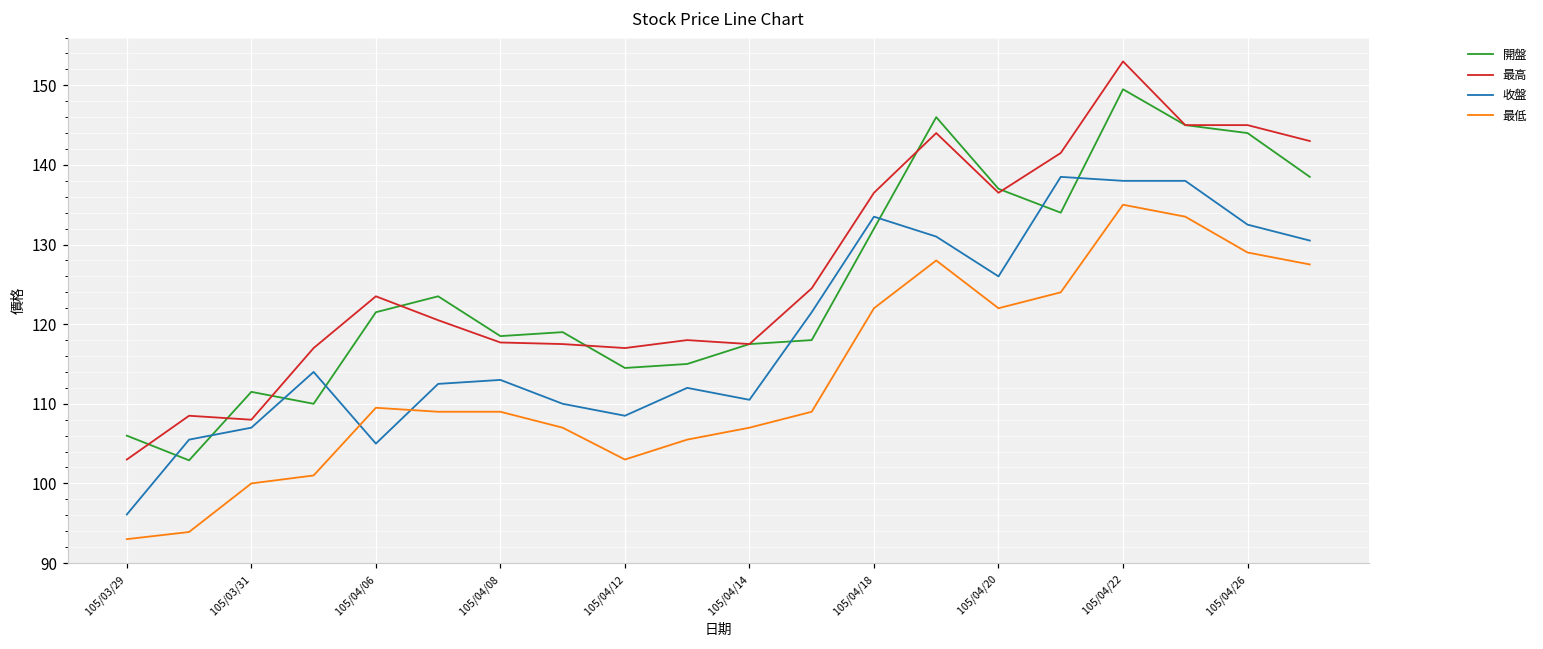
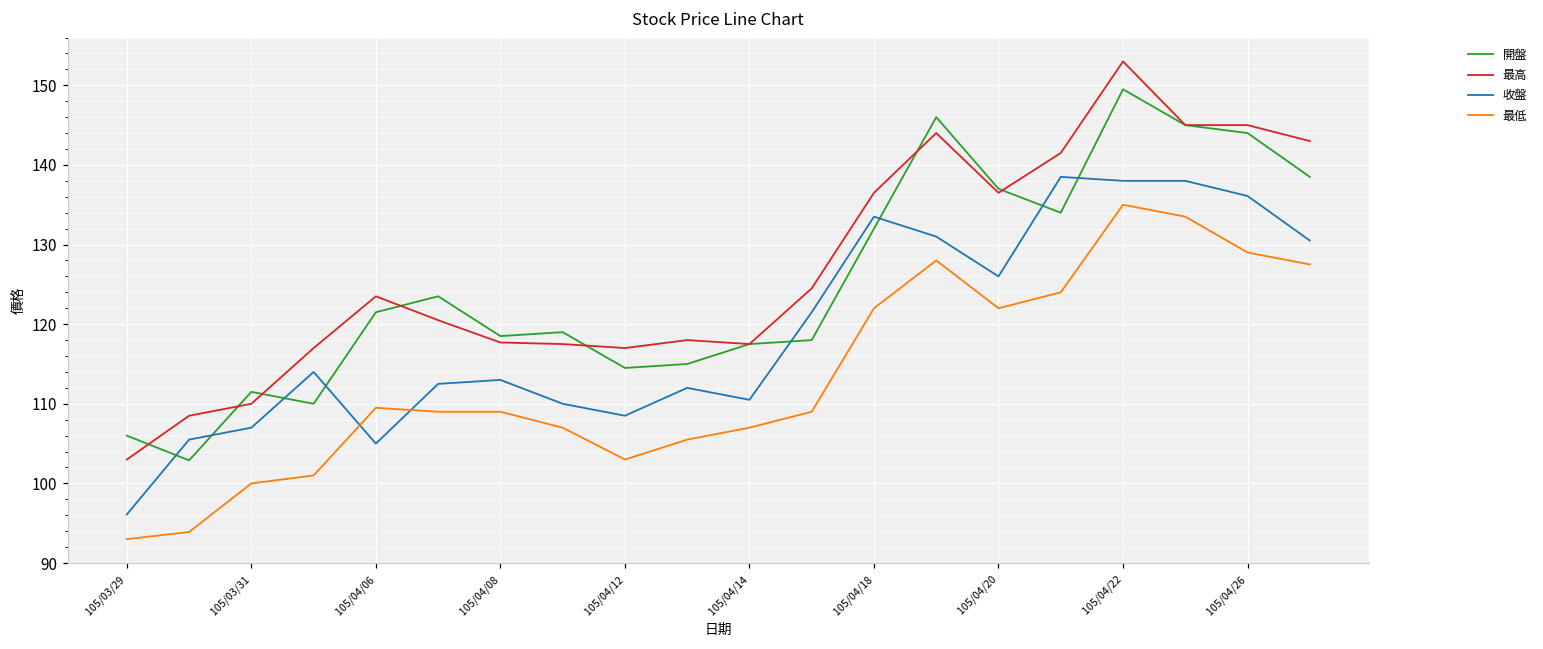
最高, 105/03/31: 108 -> 110
收盤, 105/04/26: 133 -> 136
